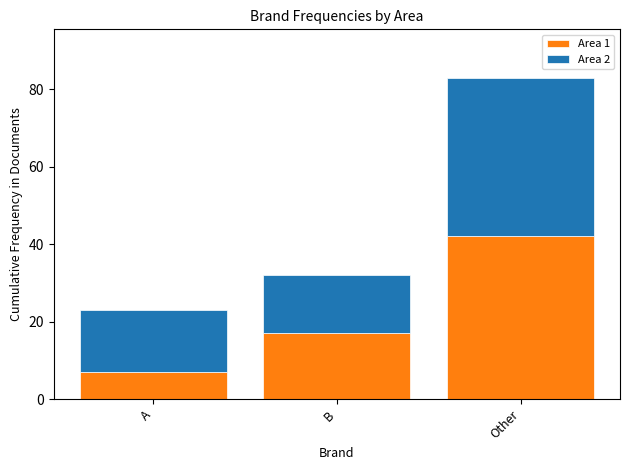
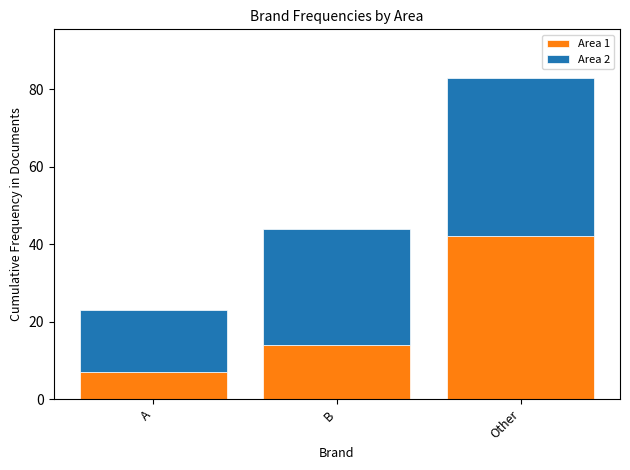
Area 1, B: 17 -> 14
Area 2, B: 15 -> 30
